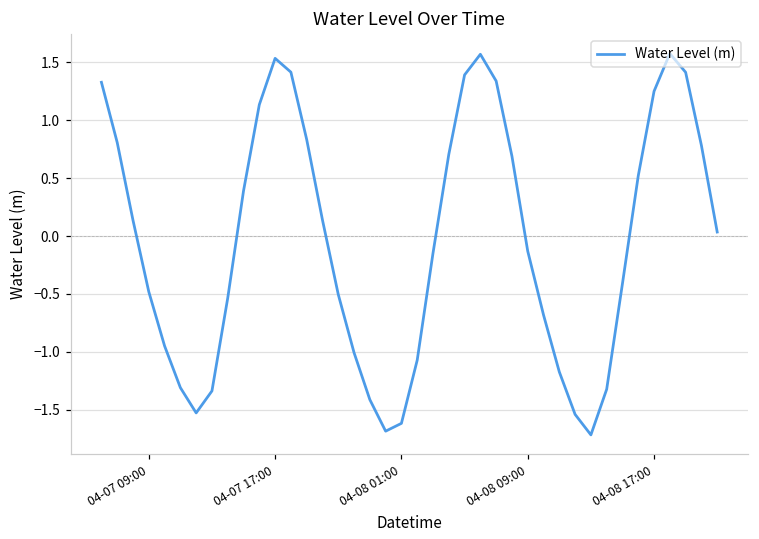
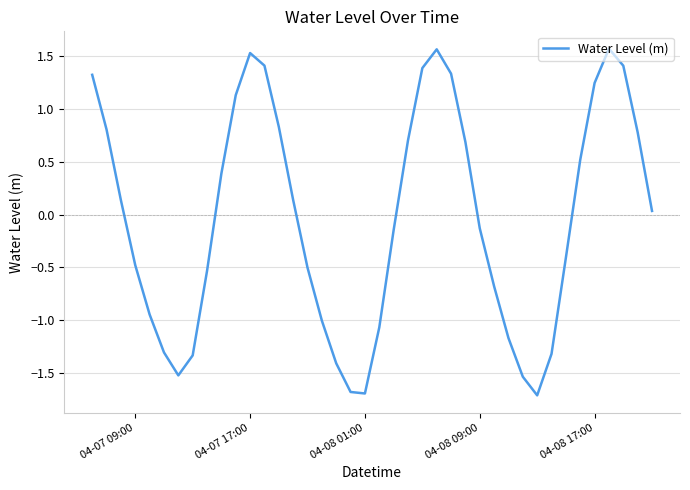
04-08 01:00: -1.62 -> -1.70
